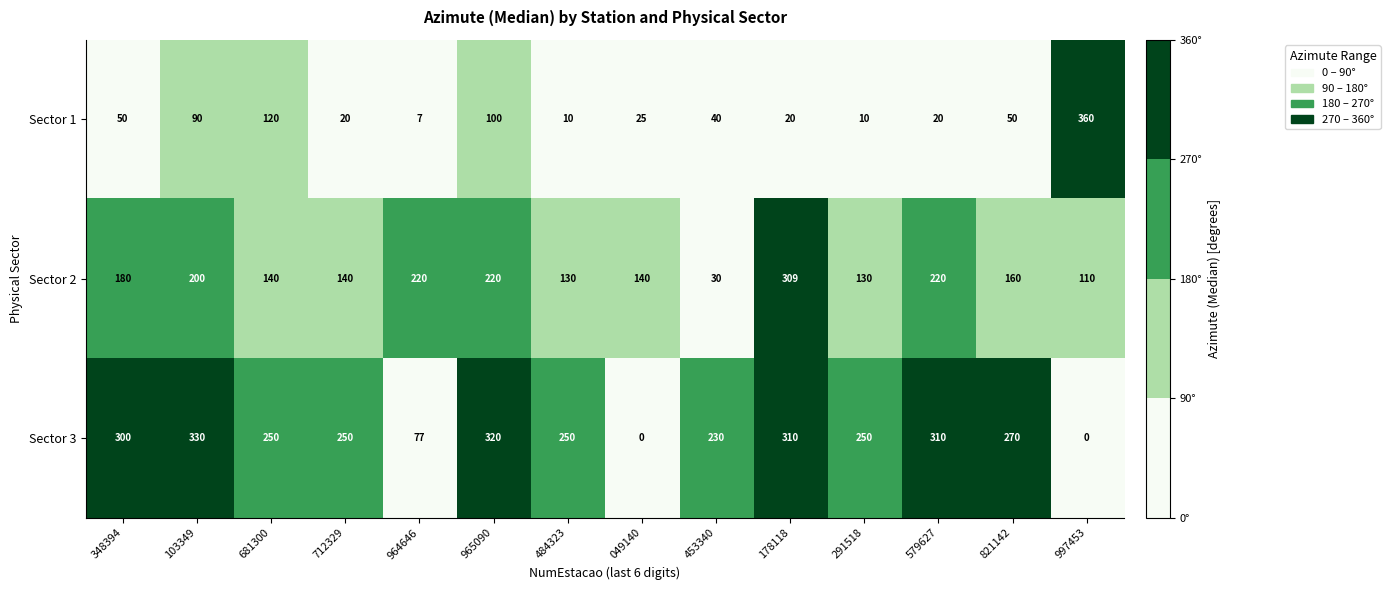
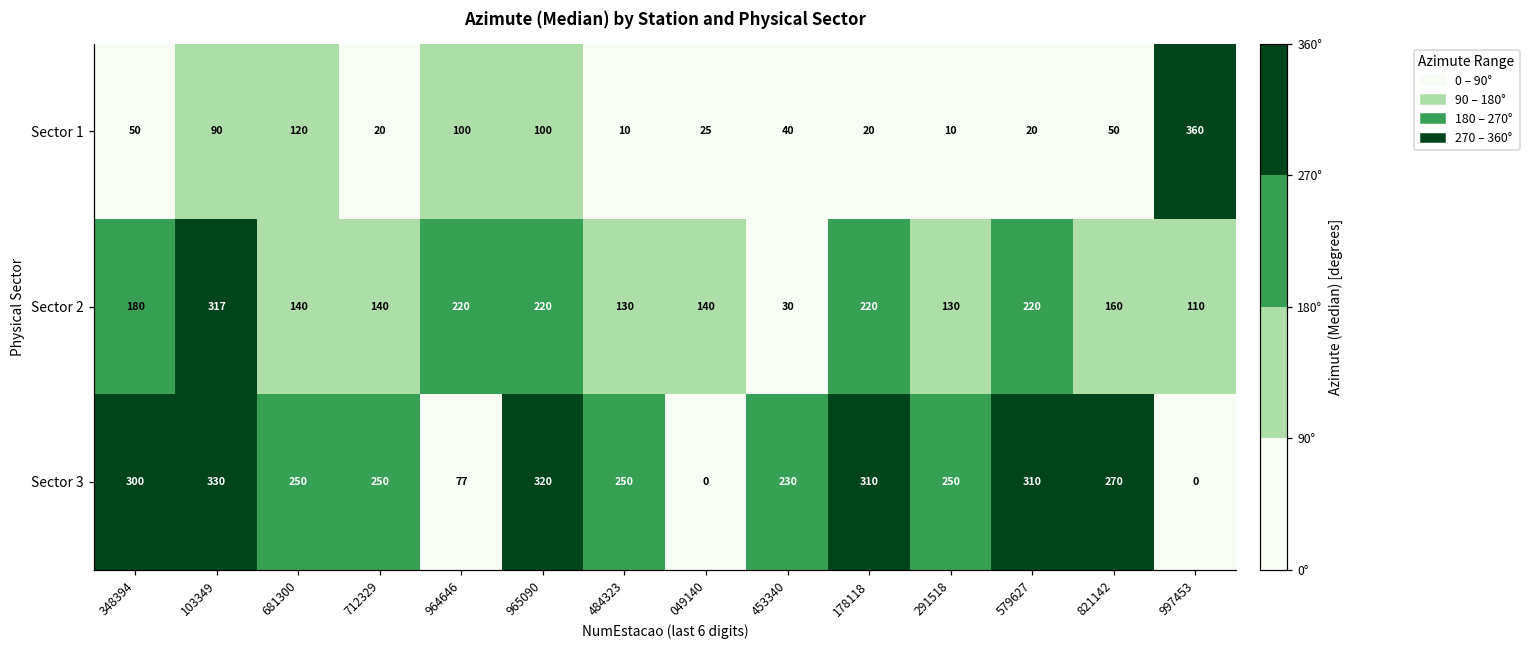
Sector 1, 964646: 7 -> 100
Sector 2, 103349: 200 -> 317
Sector 2, 178118: 309 -> 220
